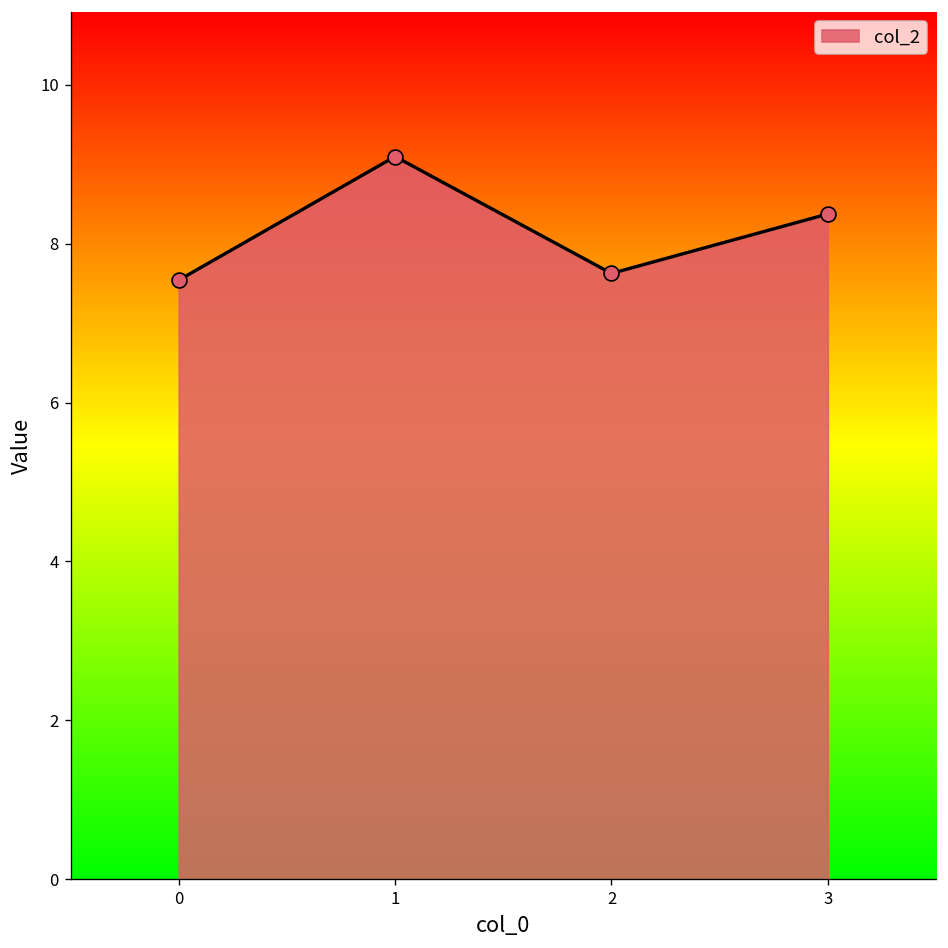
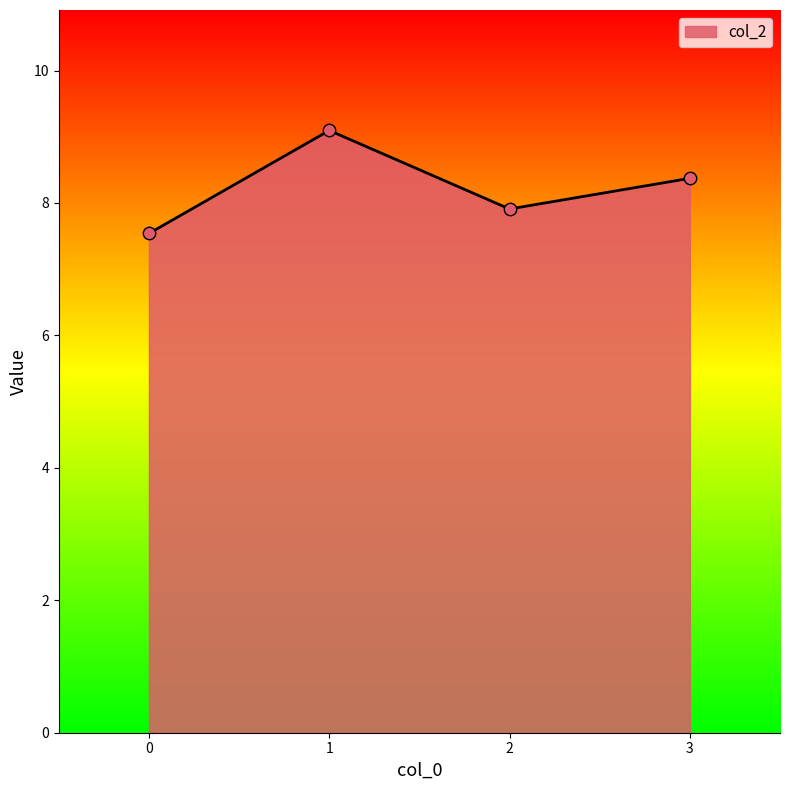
2: 7.6 -> 7.9
